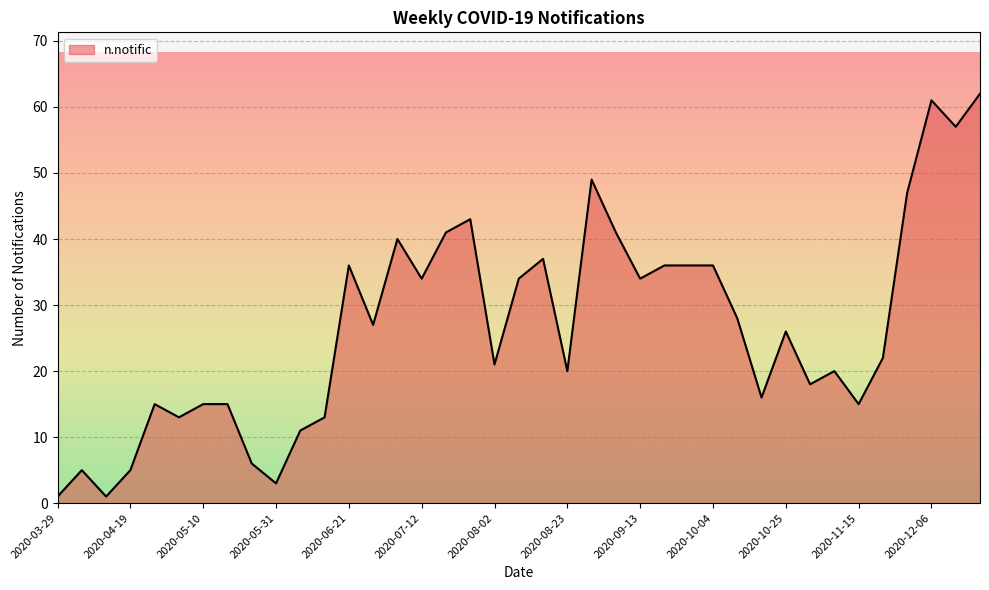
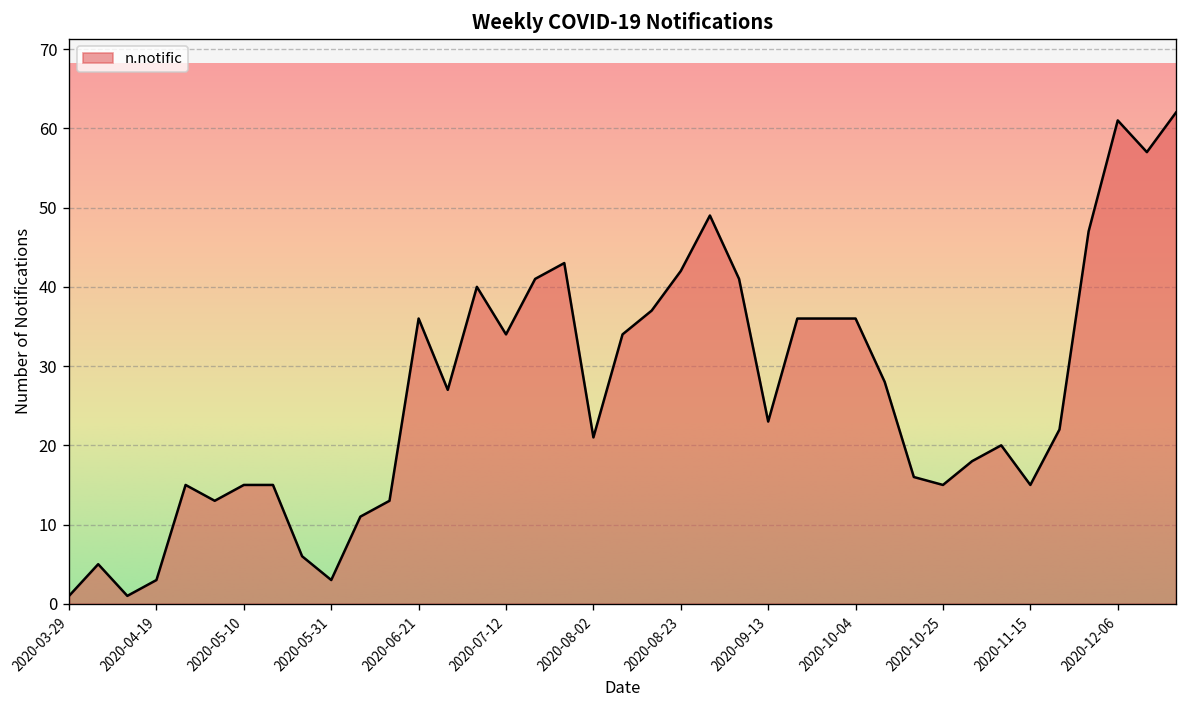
2020-04-19: 5 -> 3
2020-08-23: 20 -> 42
2020-09-13: 34 -> 23
2020-10-25: 26 -> 15
